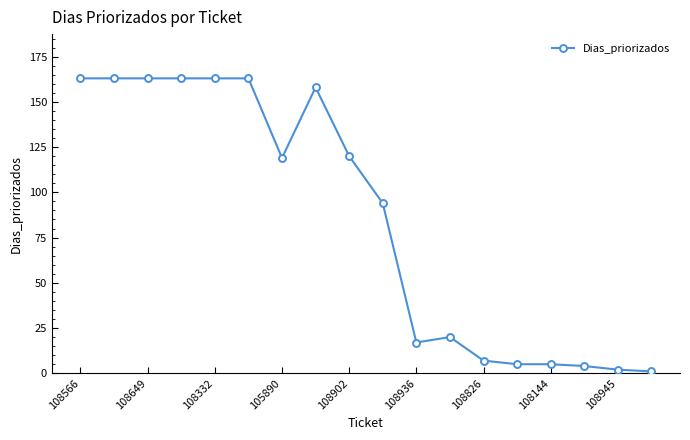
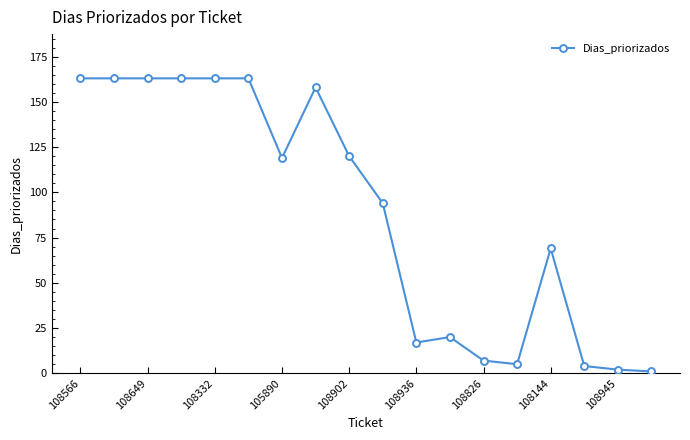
108144: 5 -> 69
